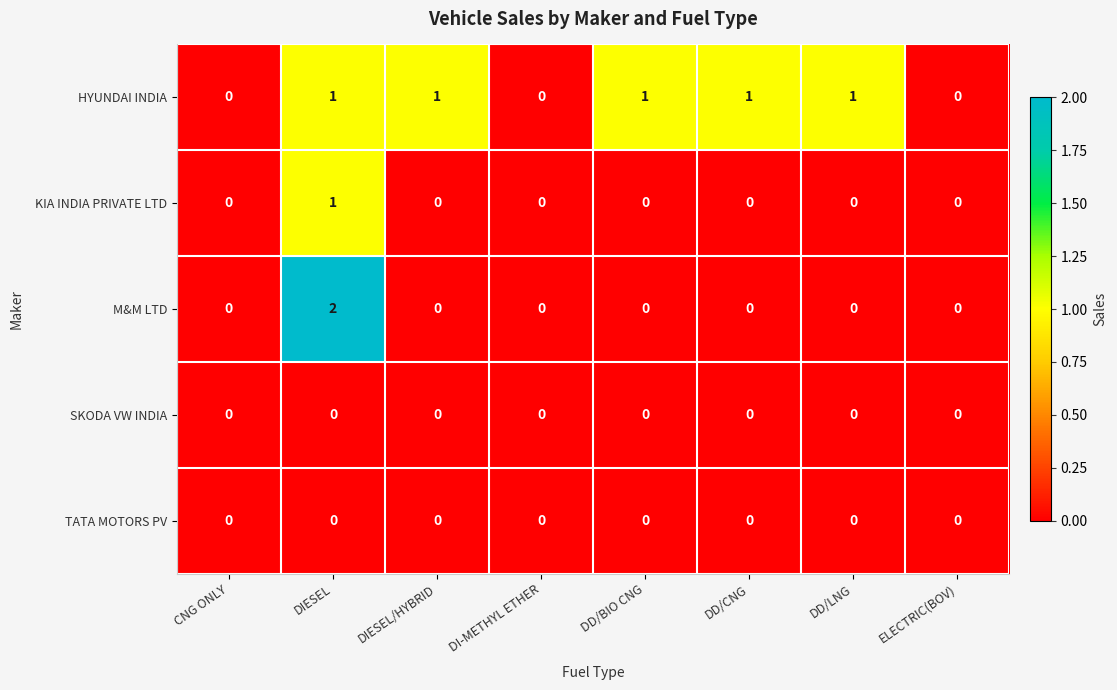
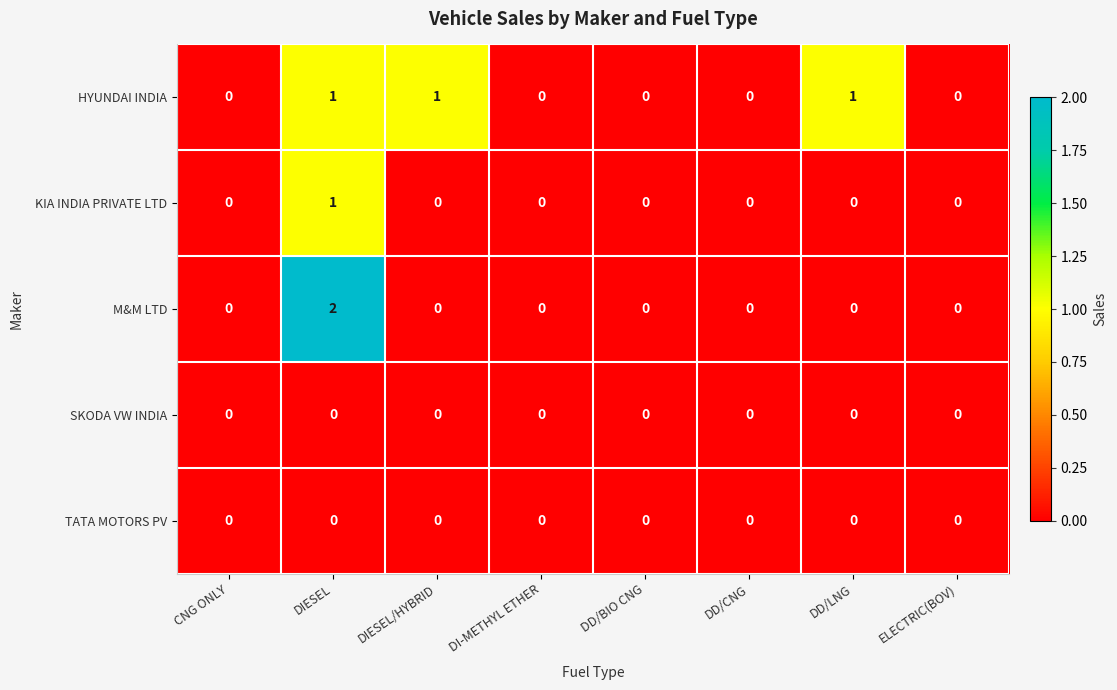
HYUNDAI INDIA, DD/BIO CNG: 1 -> 0
HYUNDAI INDIA, DD/CNG: 1 -> 0
